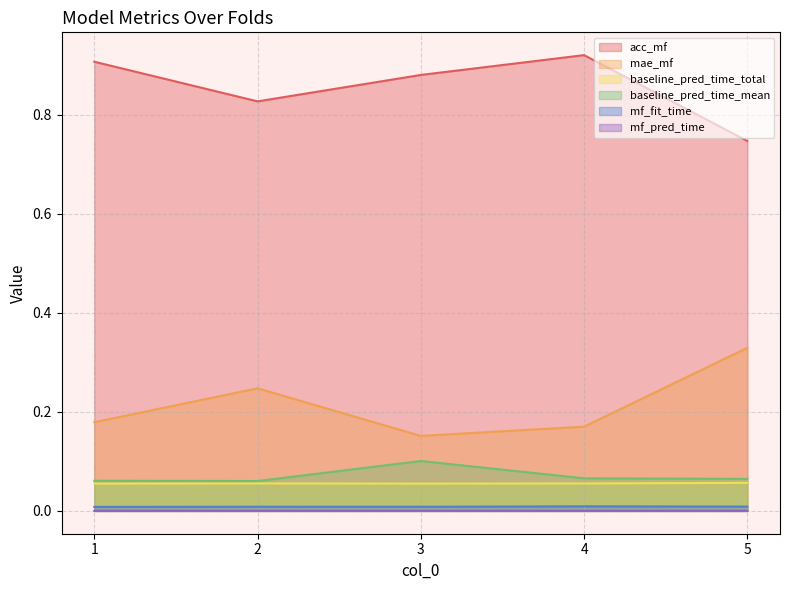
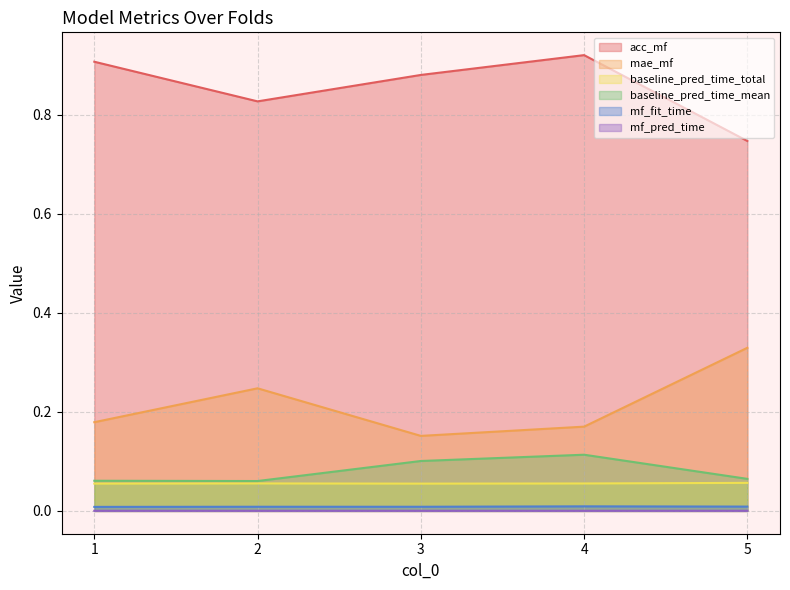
baseline_pred_time_mean, 4: 0.07 -> 0.11
